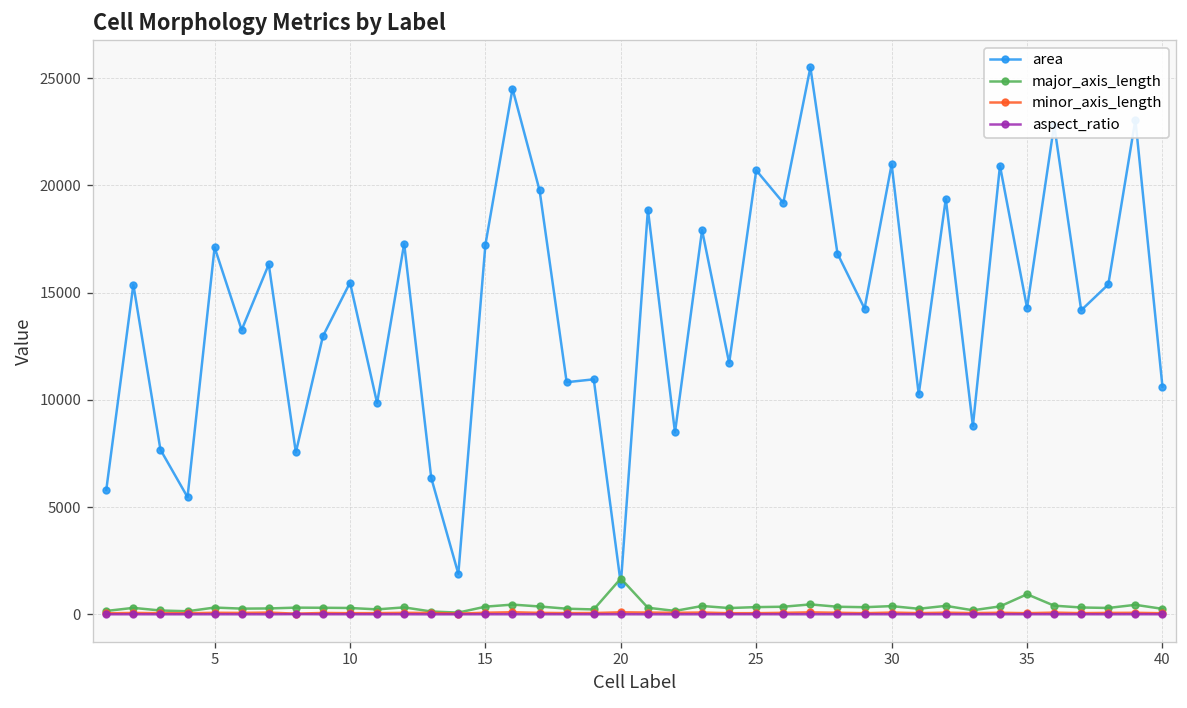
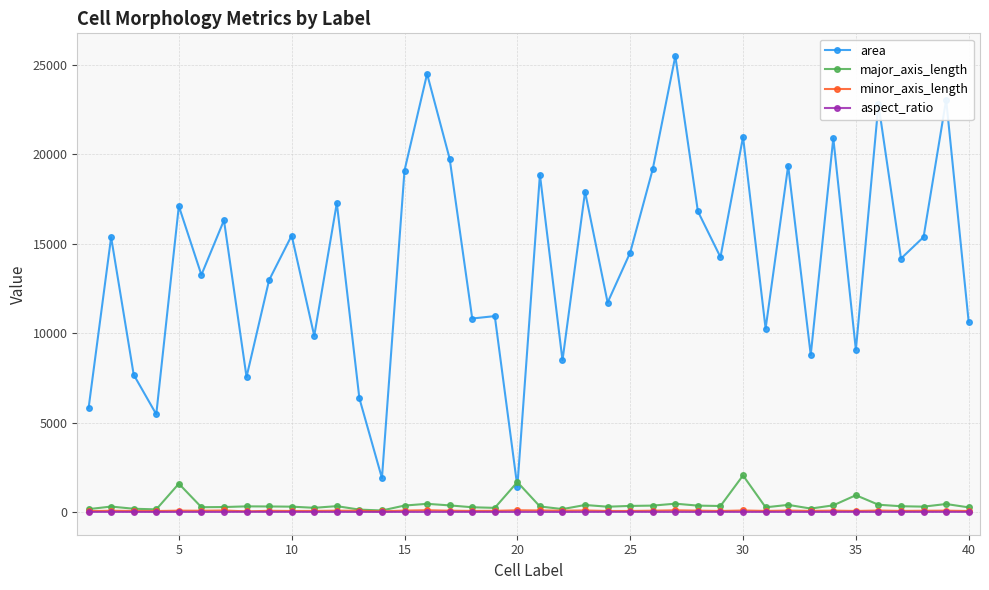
major_axis_length, 5: 300 -> 1600
area, 15: 17200 -> 19100
area, 25: 20700 -> 14500
major_axis_length, 30: 400 -> 2000
area, 35: 14300 -> 9100
